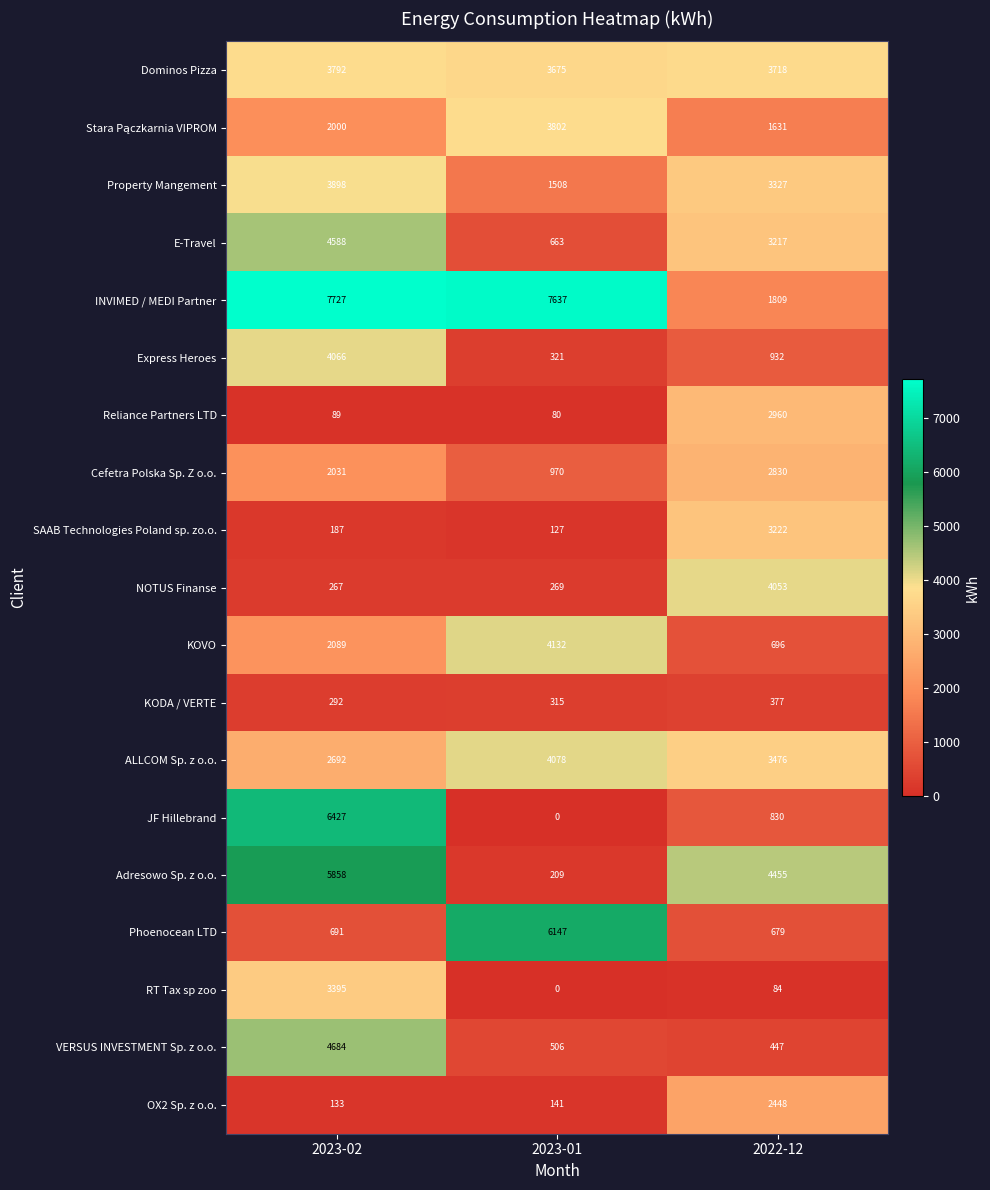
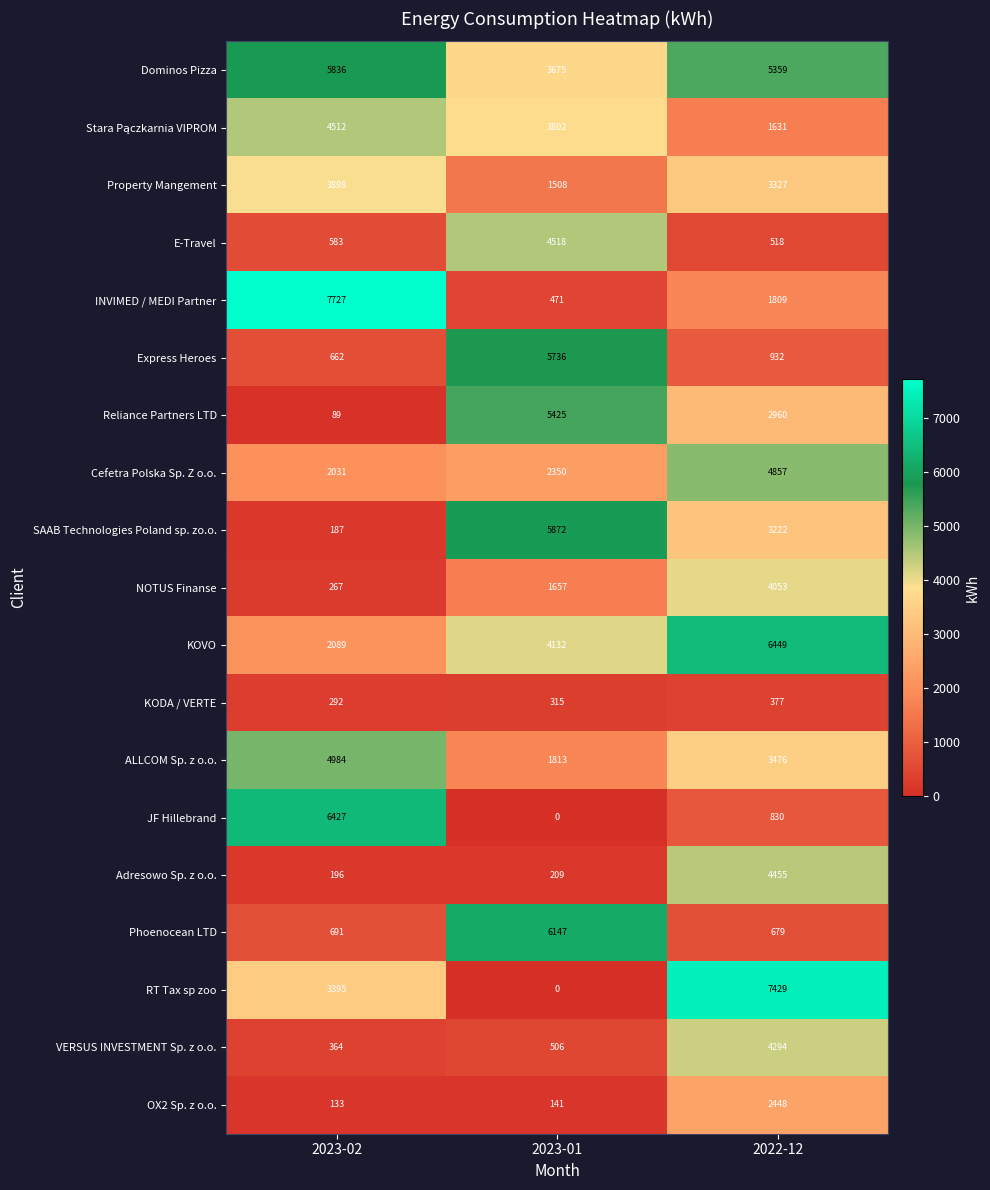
Dominos Pizza, 2023-02: 3792 -> 5836
Dominos Pizza, 2022-12: 3718 -> 5359
Stara Pączkarnia VIPROM, 2023-02: 2000 -> 4512
E-Travel, 2023-02: 4588 -> 583
E-Travel, 2023-01: 663 -> 4518
E-Travel, 2022-12: 3217 -> 518
INVIMED / MEDI Partner, 2023-01: 7637 -> 471
Express Heroes, 2023-02: 4066 -> 662
Express Heroes, 2023-01: 321 -> 5736
Reliance Partners LTD, 2023-01: 80 -> 5425
Cefetra Polska Sp. Z o.o., 2023-01: 970 -> 2350
Cefetra Polska Sp. Z o.o., 2022-12: 2830 -> 4857
SAAB Technologies Poland sp. zo.o., 2023-01: 127 -> 5872
NOTUS Finanse, 2023-01: 269 -> 1657
KOVO, 2022-12: 696 -> 6449
ALLCOM Sp. z o.o., 2023-02: 2692 -> 4984
ALLCOM Sp. z o.o., 2023-01: 4078 -> 1813
Adresowo Sp. z o.o., 2023-02: 5858 -> 196
RT Tax sp zoo, 2022-12: 84 -> 7429
VERSUS INVESTMENT Sp. z o.o., 2023-02: 4684 -> 364
VERSUS INVESTMENT Sp. z o.o., 2022-12: 447 -> 4294
